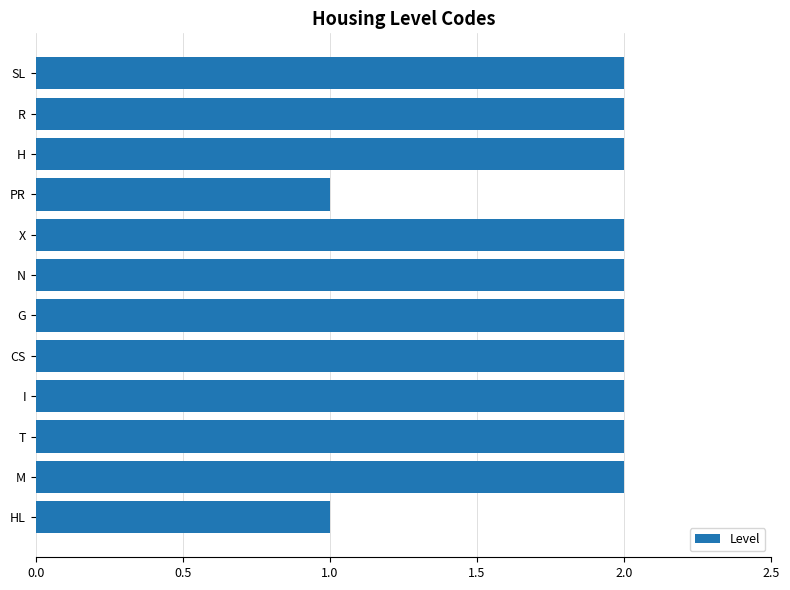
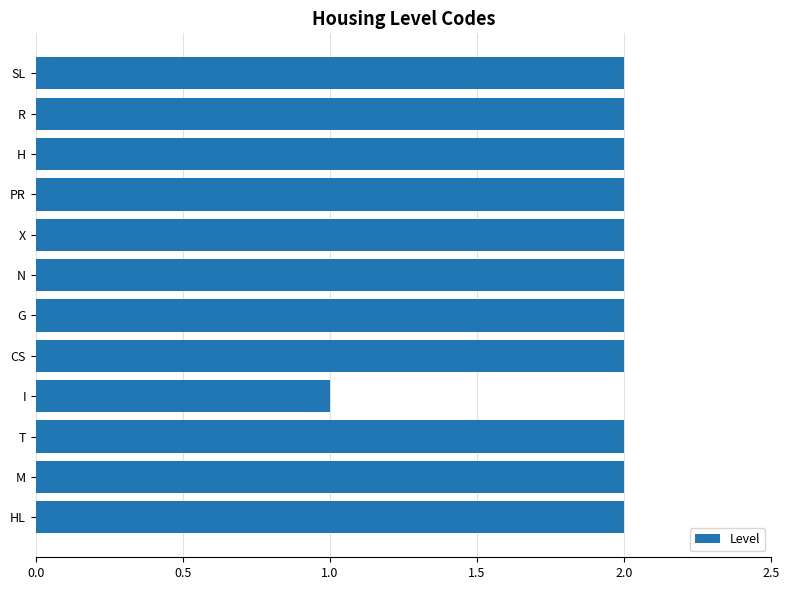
PR: 1 -> 2
I: 2 -> 1
HL: 1 -> 2
